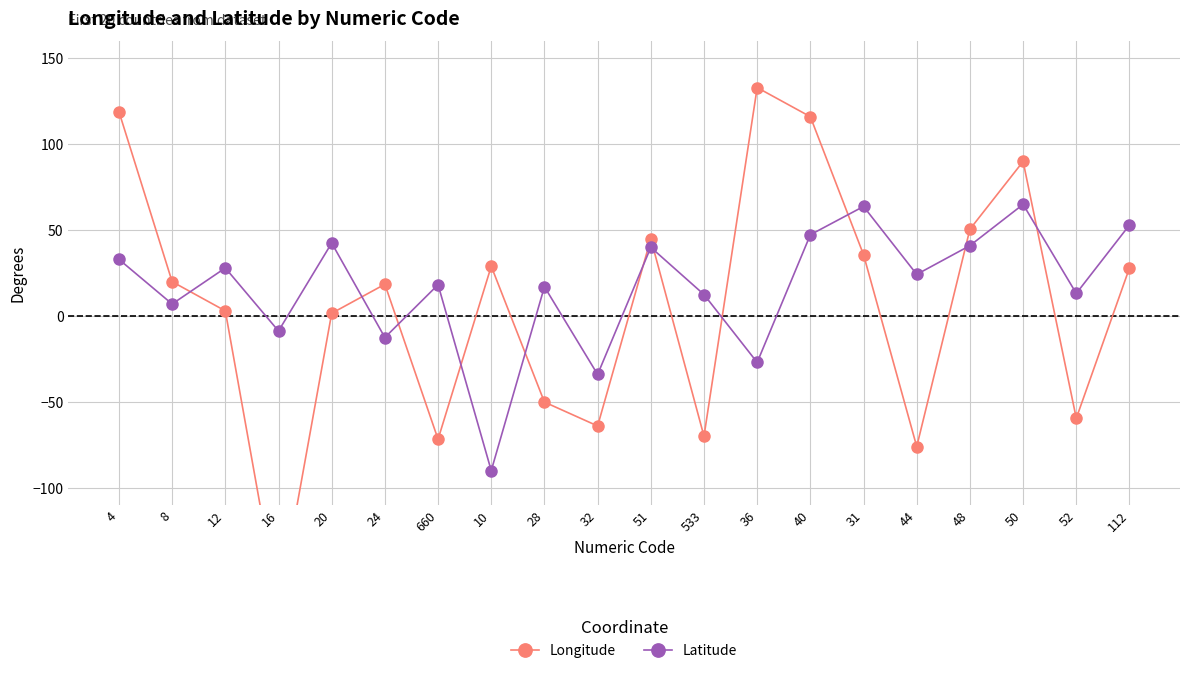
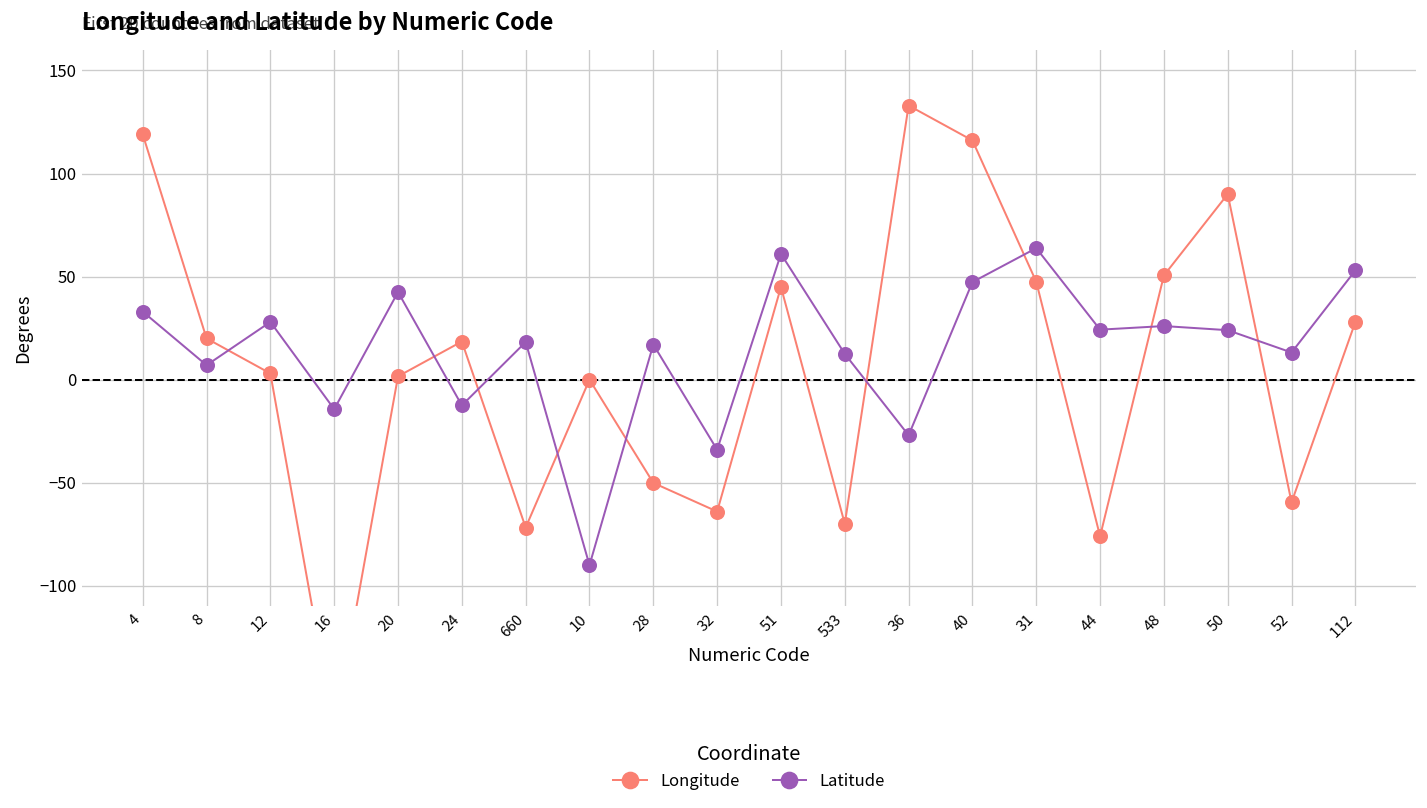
Latitude, 16: -9 -> -14
Longitude, 10: 29 -> 0
Latitude, 51: 40 -> 61
Longitude, 31: 36 -> 48
Latitude, 48: 41 -> 26
Latitude, 50: 65 -> 24
